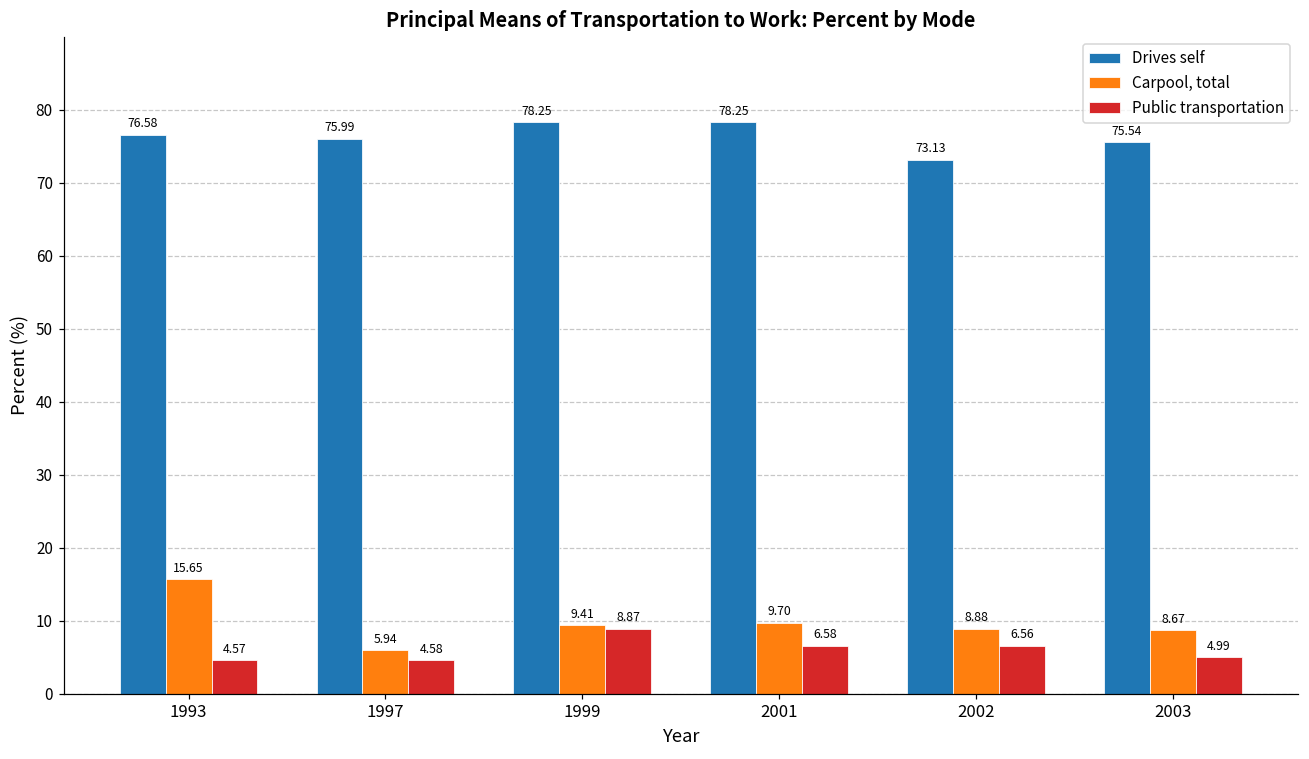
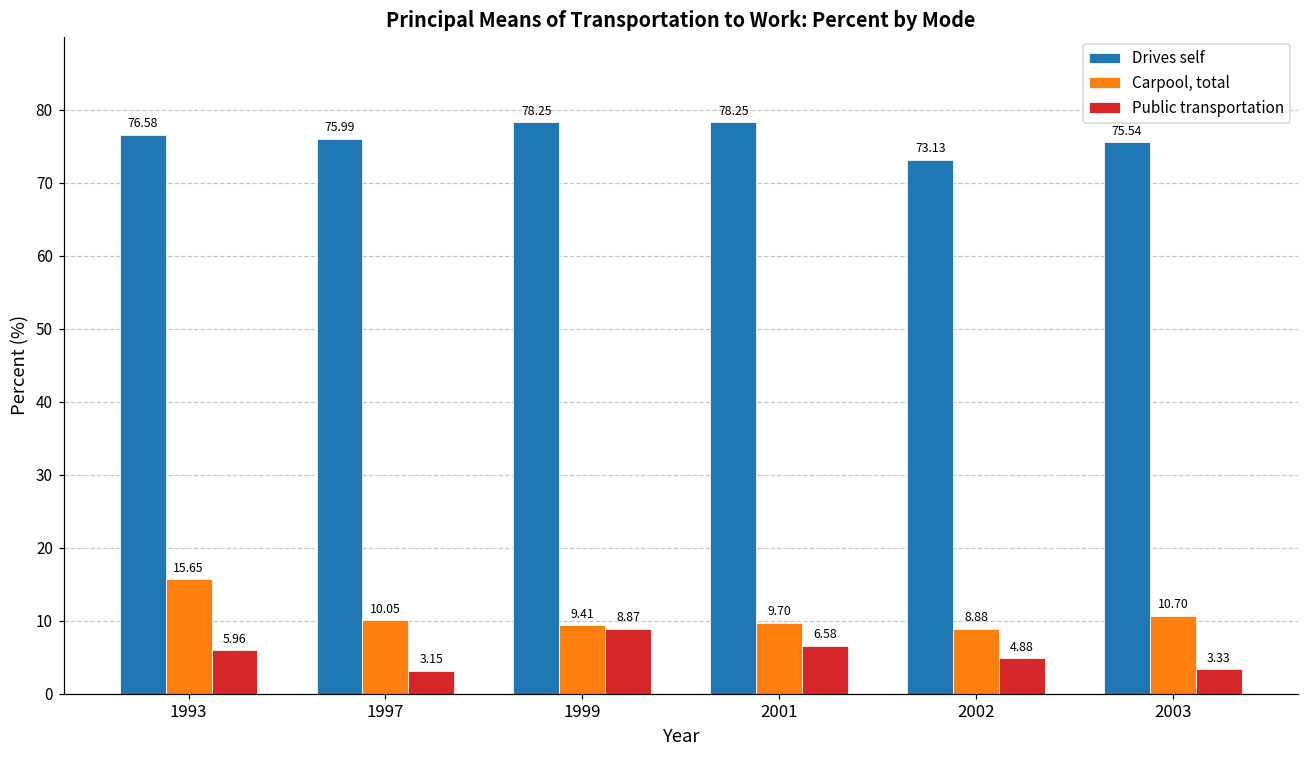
Public transportation, 1993: 4.57 -> 5.96
Carpool, total, 1997: 5.94 -> 10.05
Public transportation, 1997: 4.58 -> 3.15
Public transportation, 2002: 6.56 -> 4.88
Carpool, total, 2003: 8.67 -> 10.70
Public transportation, 2003: 4.99 -> 3.33
